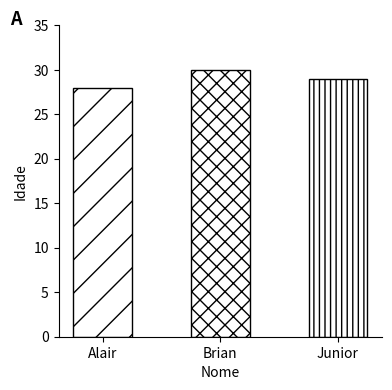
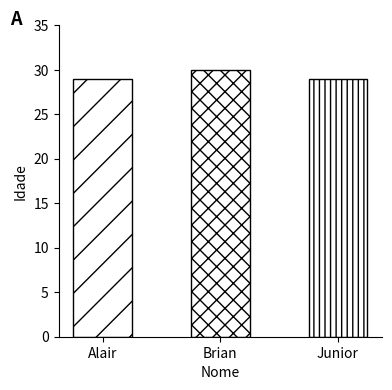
Alair: 28 -> 29
